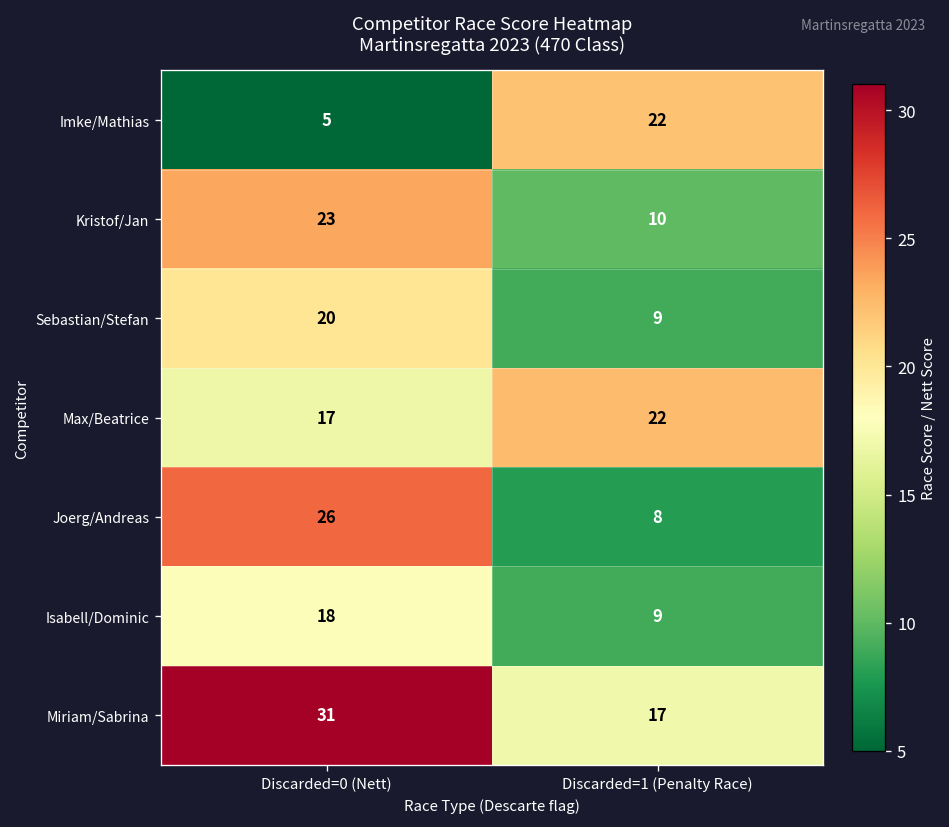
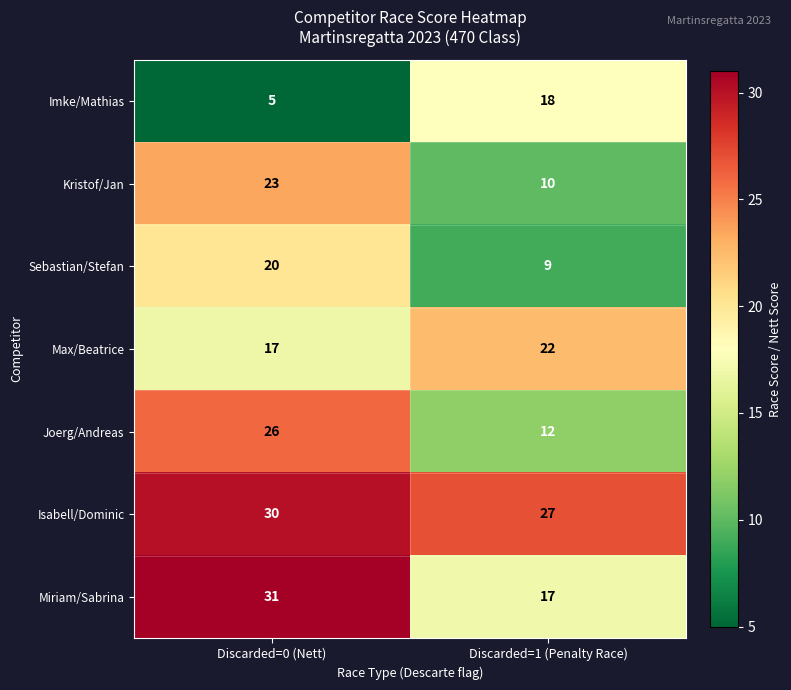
Imke/Mathias, Discarded=1 (Penalty Race): 22 -> 18
Joerg/Andreas, Discarded=1 (Penalty Race): 8 -> 12
Isabell/Dominic, Discarded=0 (Nett): 18 -> 30
Isabell/Dominic, Discarded=1 (Penalty Race): 9 -> 27
